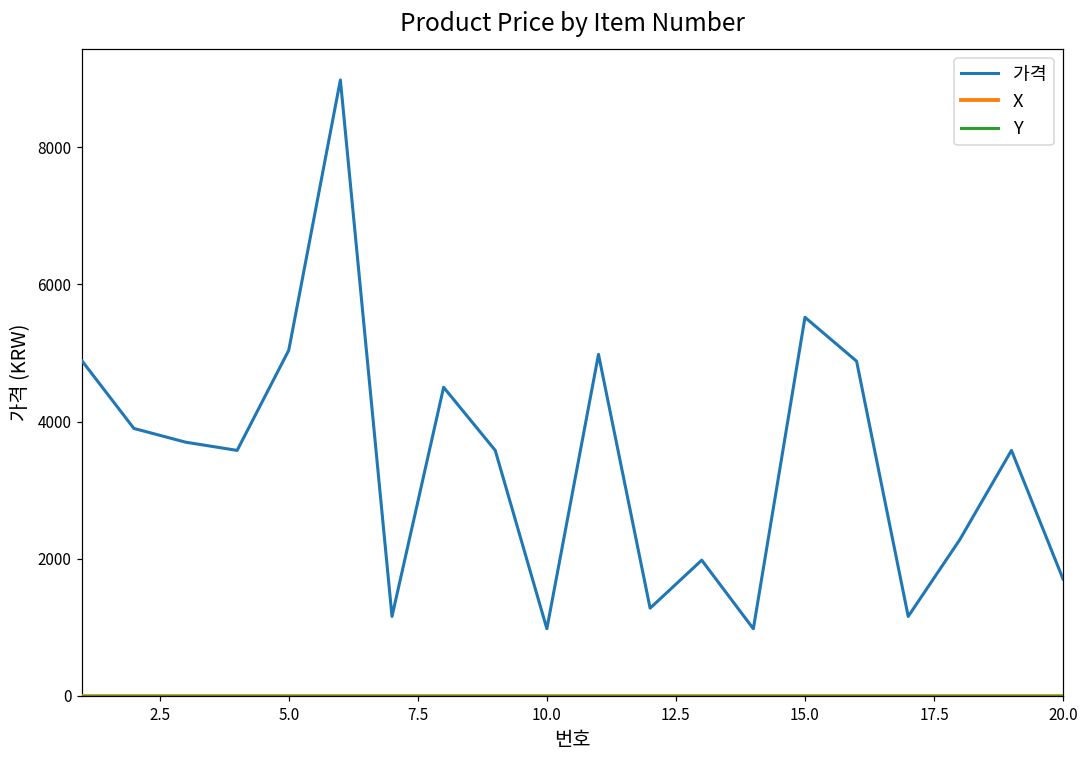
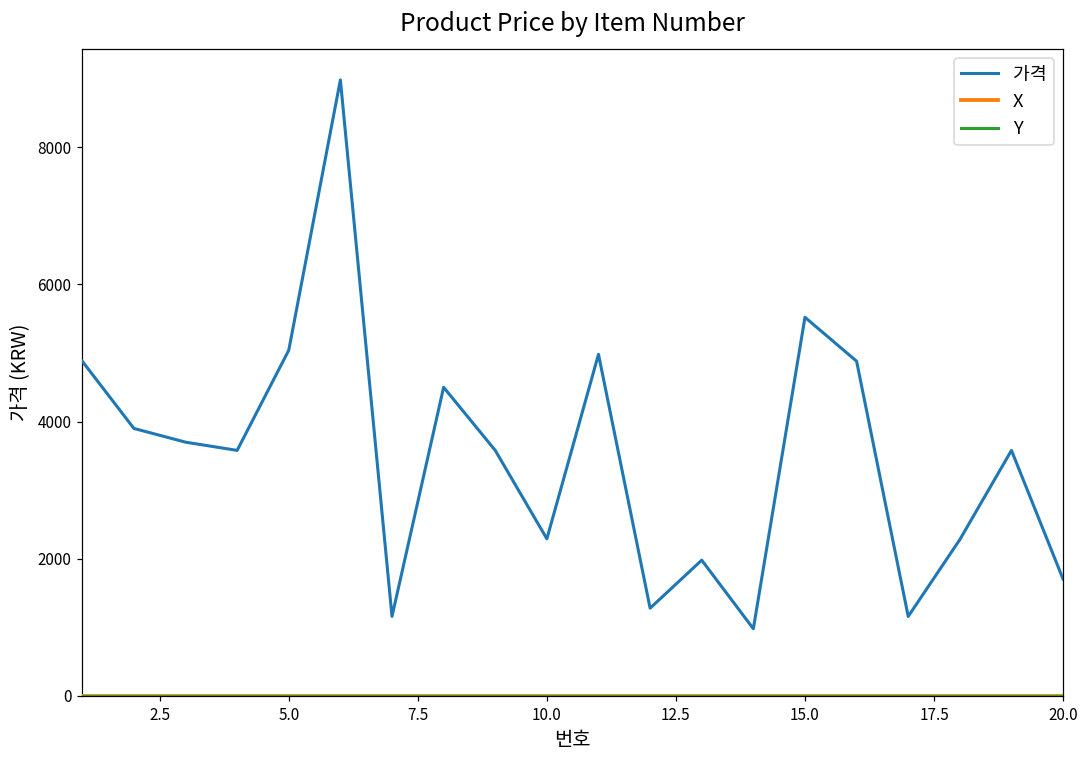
가격, 10.0: 1000 -> 2300
